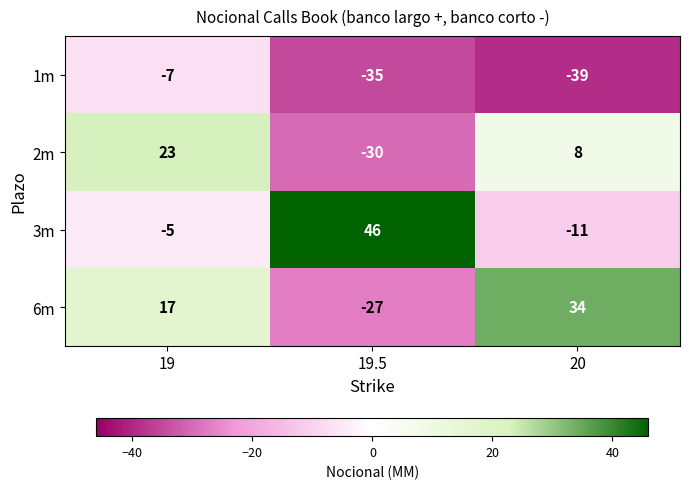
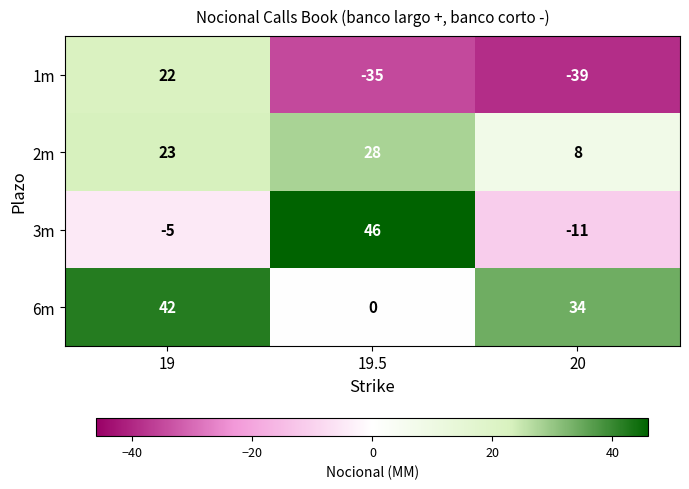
1m, 19: -7 -> 22
2m, 19.5: -30 -> 28
6m, 19: 17 -> 42
6m, 19.5: -27 -> 0
